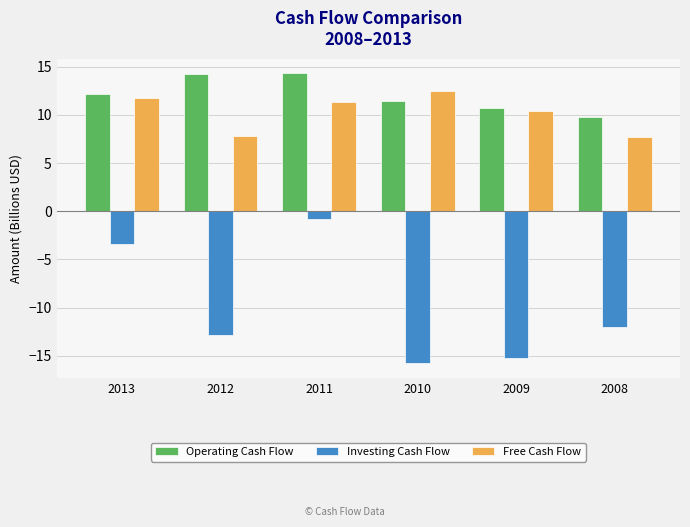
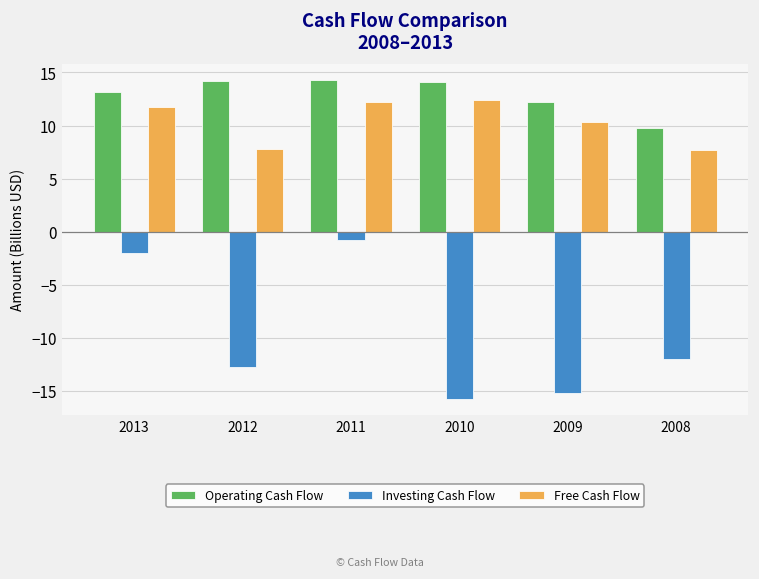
Operating Cash Flow, 2013: 12 -> 13
Investing Cash Flow, 2013: -3 -> -2
Free Cash Flow, 2011: 11 -> 12
Operating Cash Flow, 2010: 11 -> 14
Operating Cash Flow, 2009: 11 -> 12
